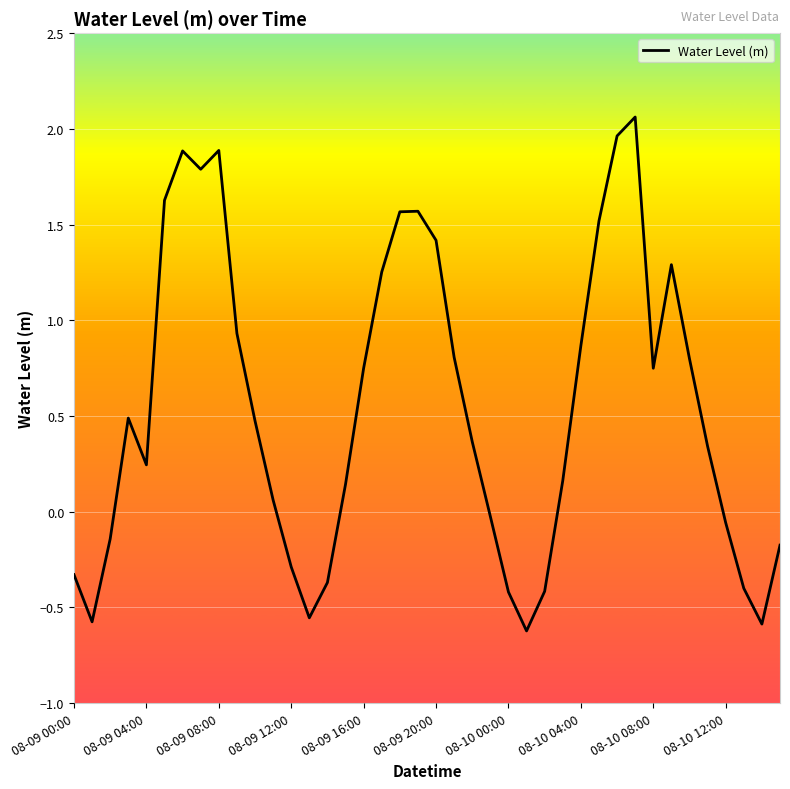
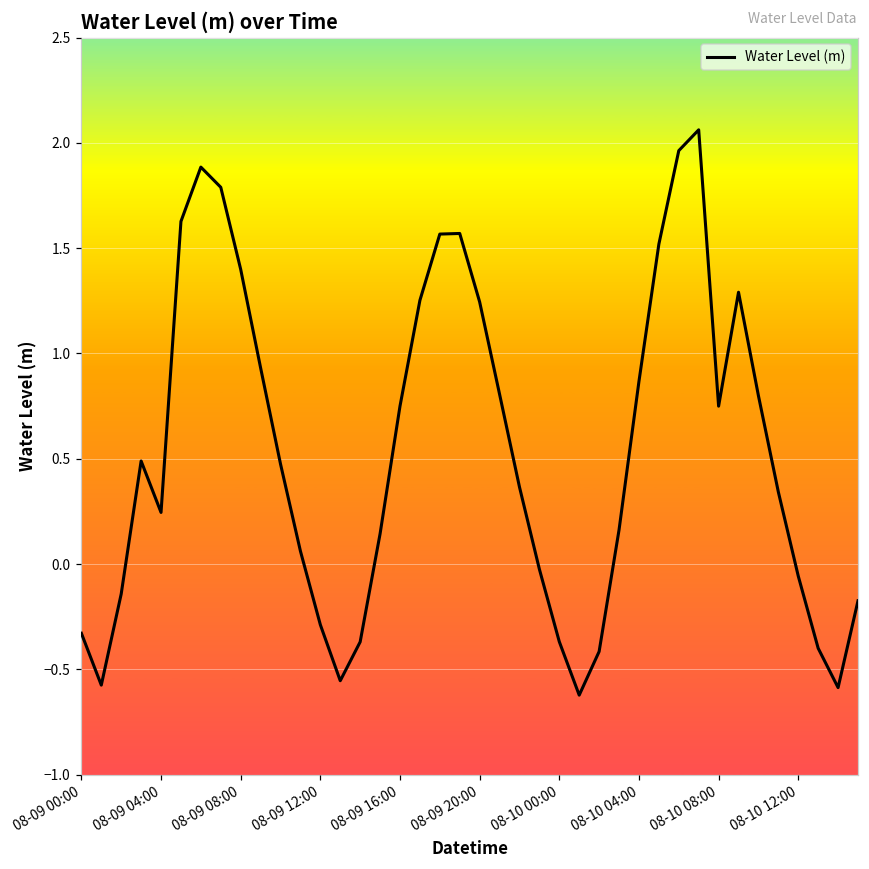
08-09 08:00: 1.89 -> 1.40
08-09 20:00: 1.42 -> 1.24
08-10 00:00: -0.42 -> -0.37
